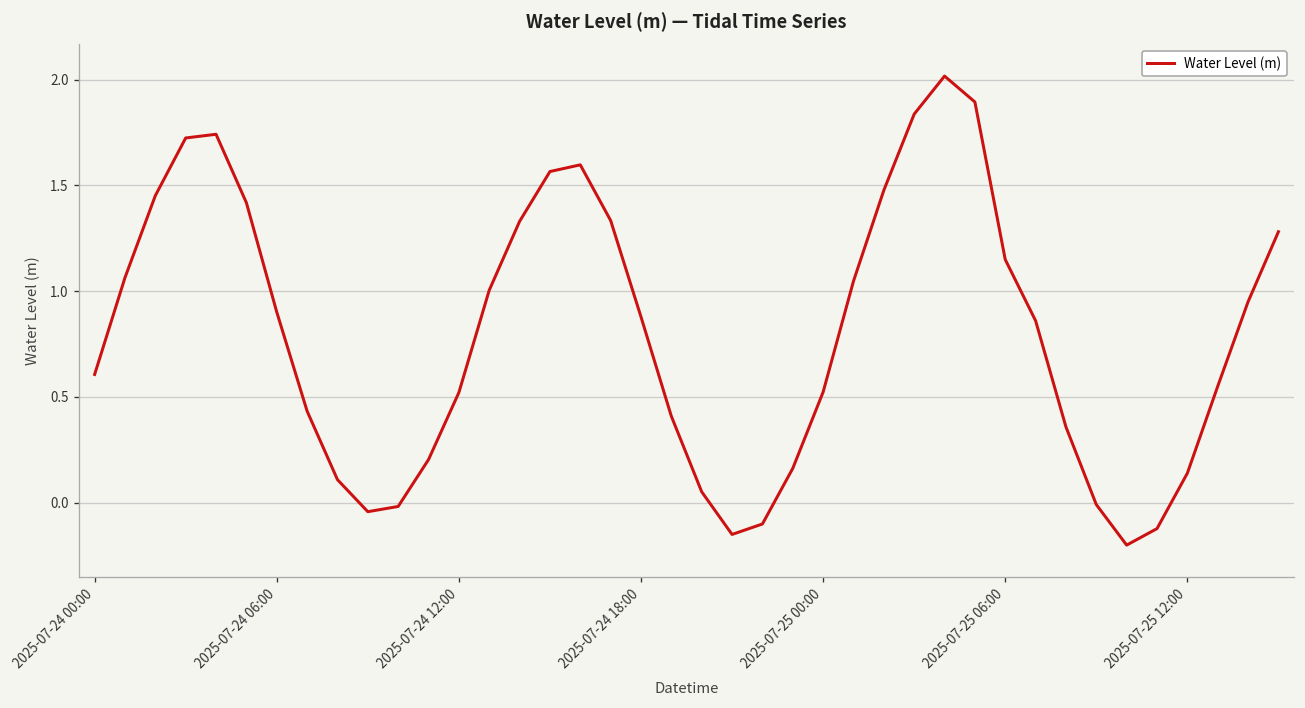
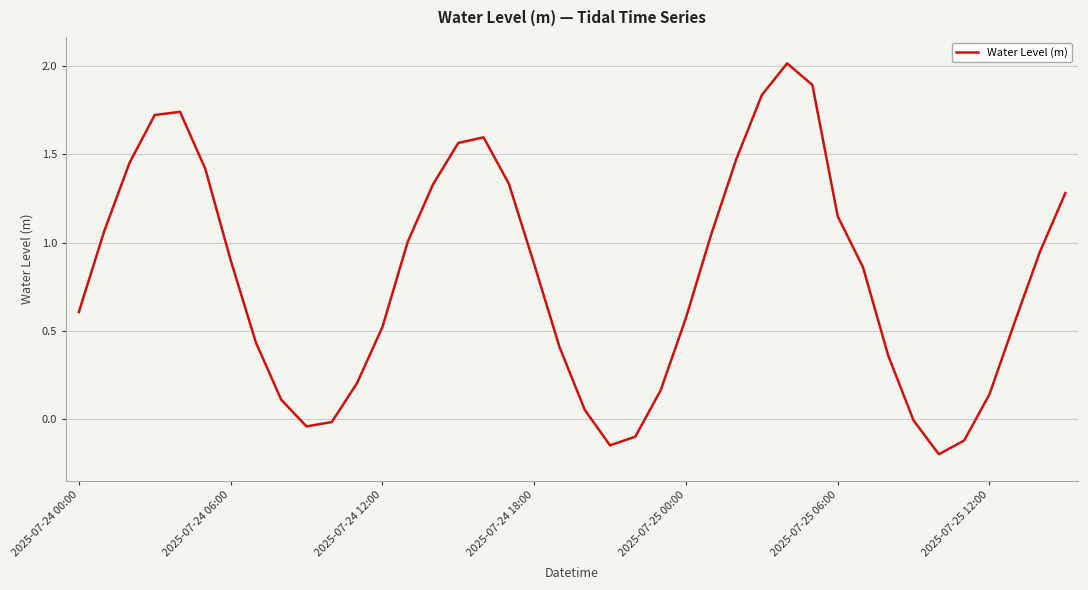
2025-07-25 00:00: 0.52 -> 0.57
